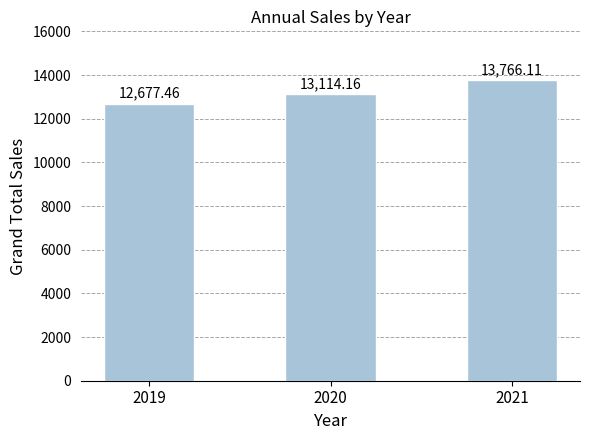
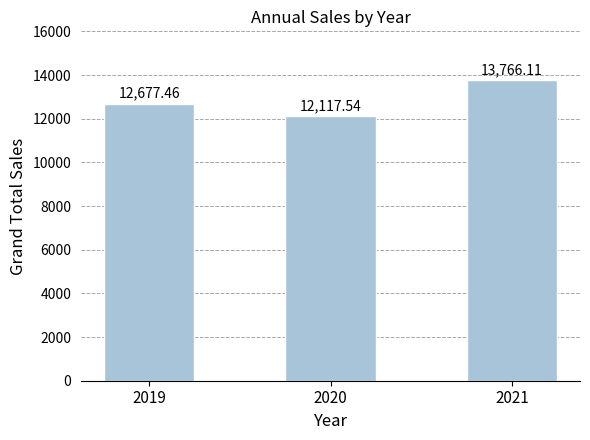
2020: 13,114.16 -> 12,117.54
